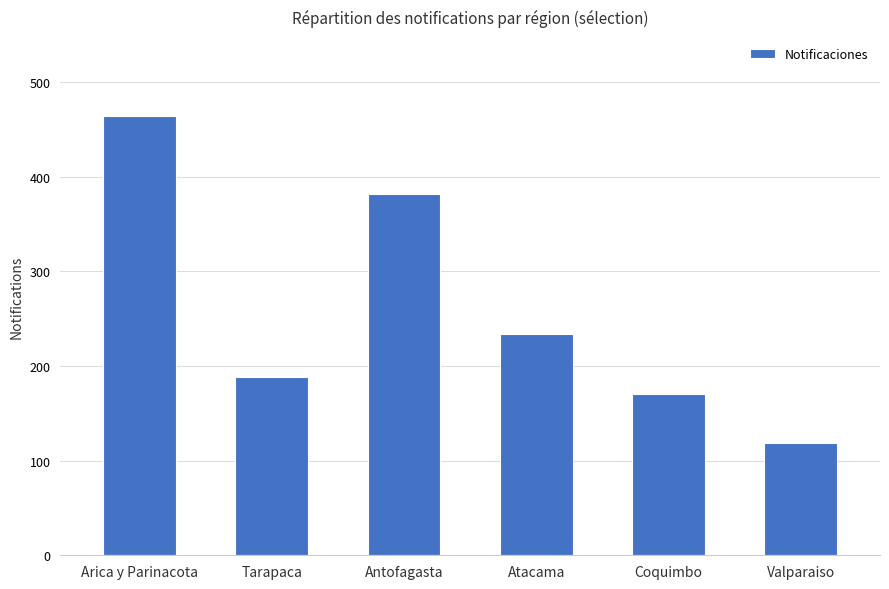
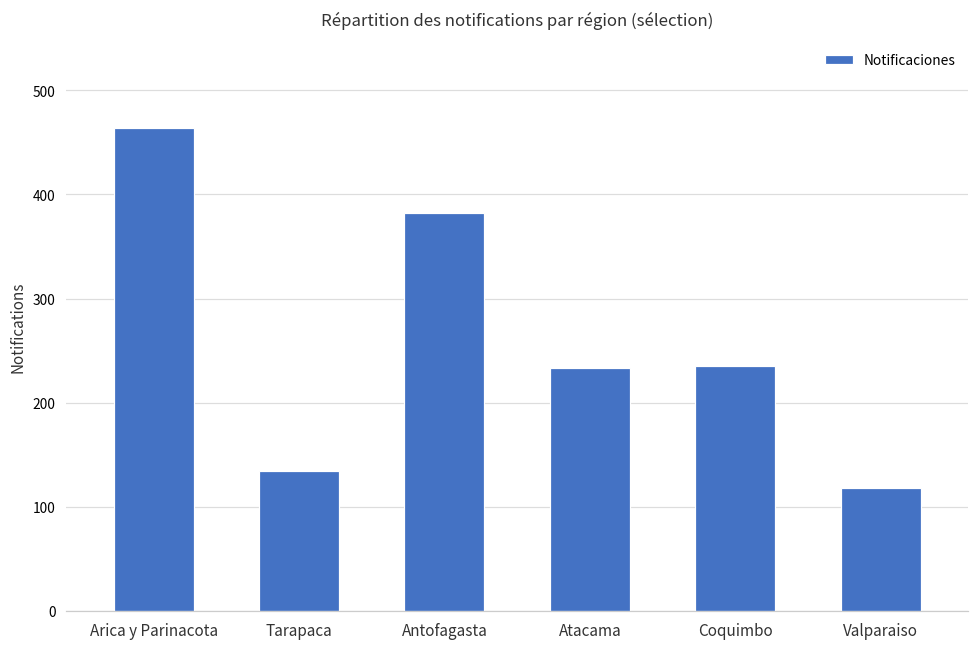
Tarapaca: 190 -> 130
Coquimbo: 170 -> 240
